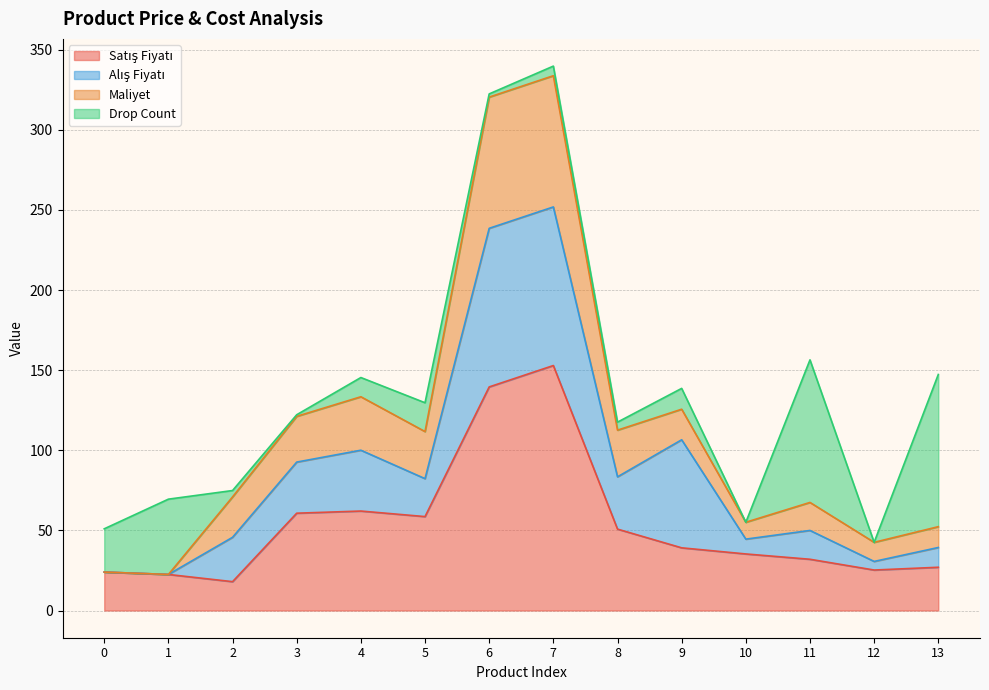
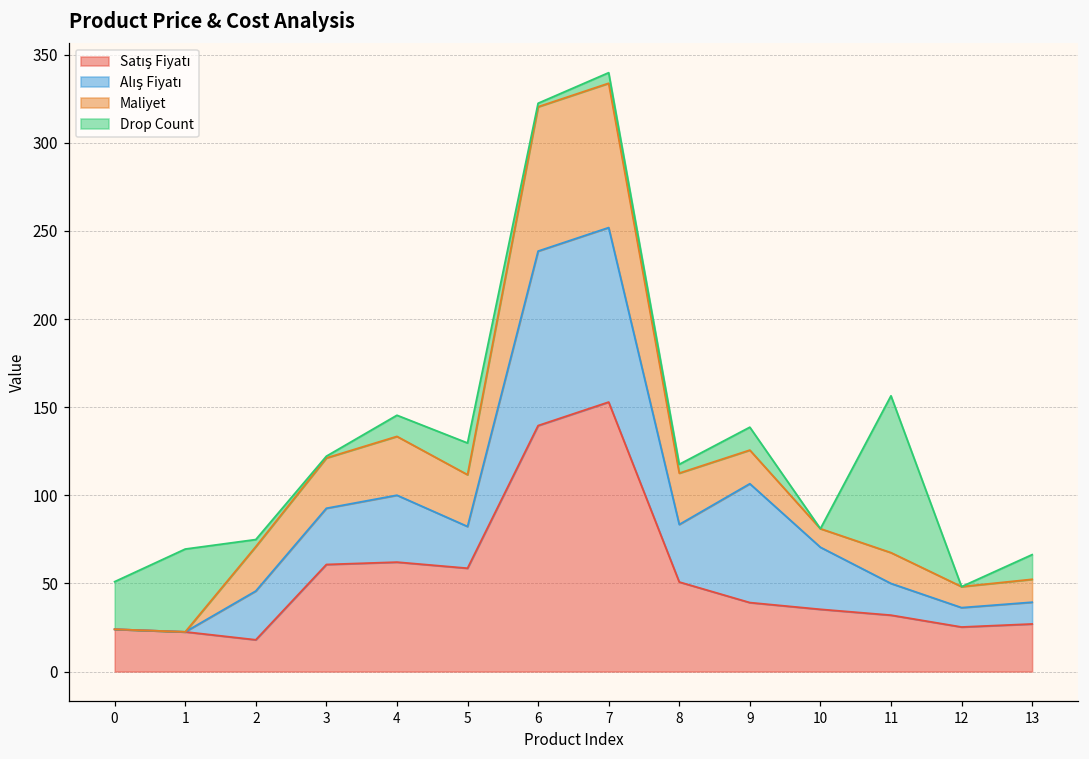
Alış Fiyatı, 10: 9 -> 35
Alış Fiyatı, 12: 5 -> 11
Drop Count, 13: 95 -> 14
